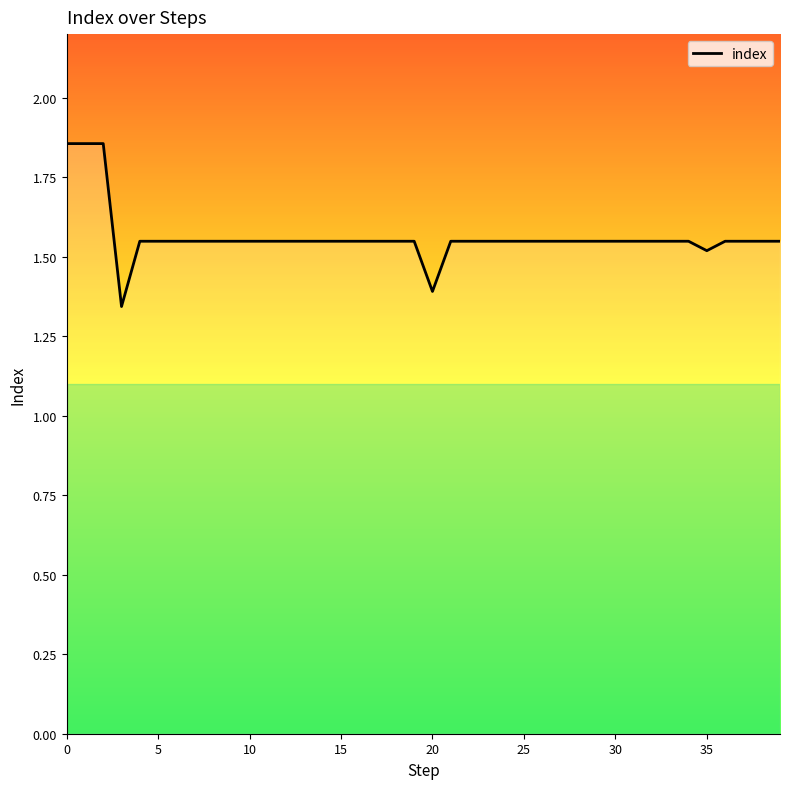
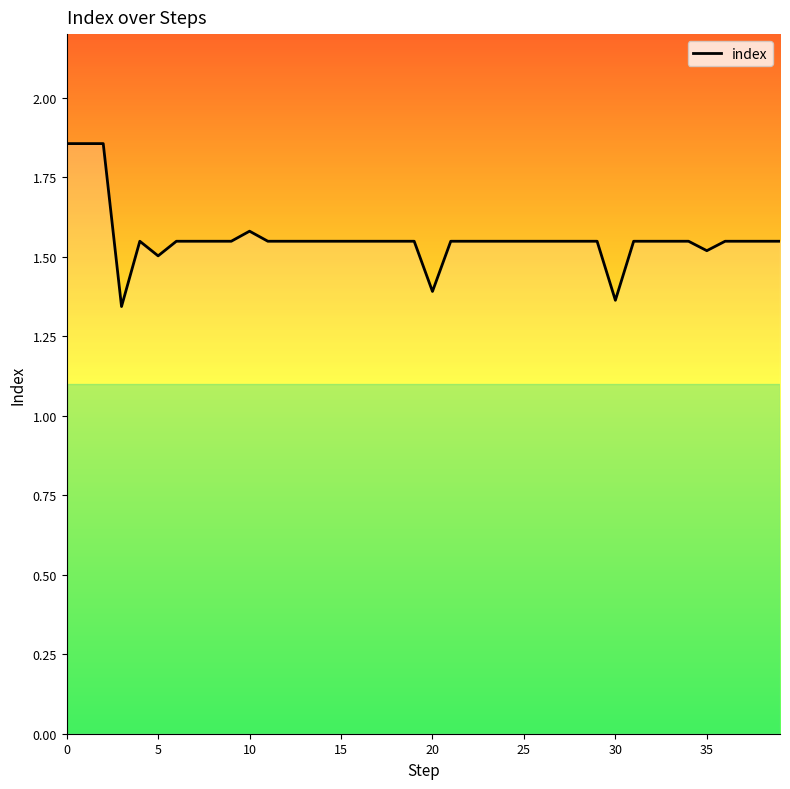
5: 1.55 -> 1.50
10: 1.55 -> 1.58
30: 1.55 -> 1.36
